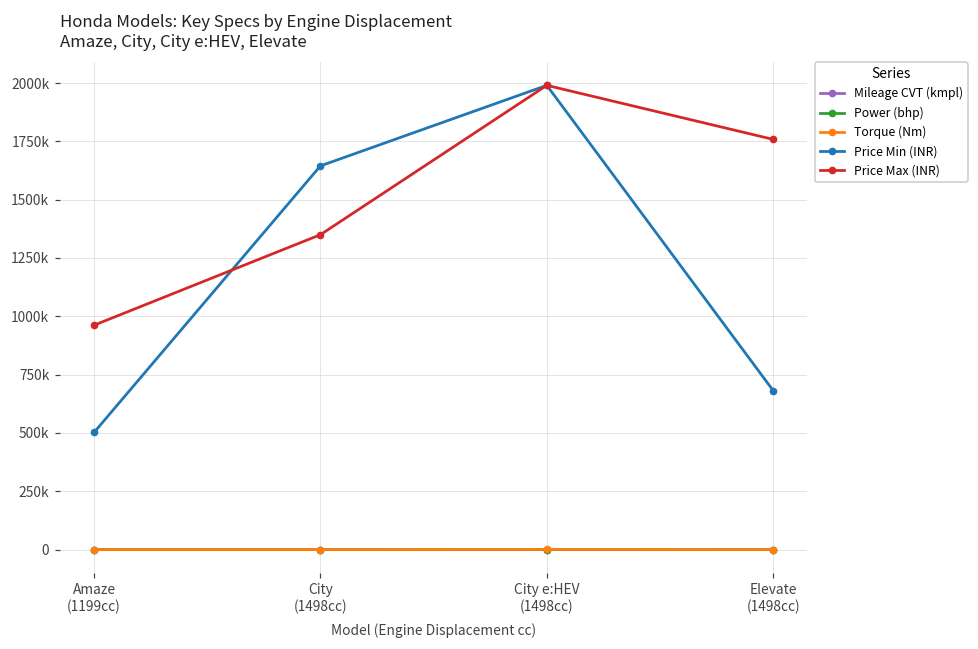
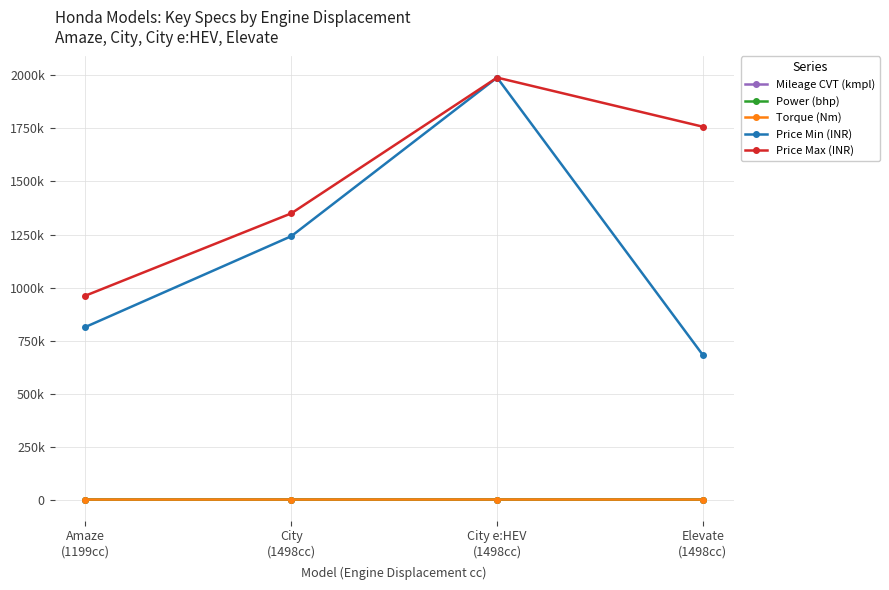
Price Min (INR), Amaze (1199cc): 500000 -> 810000
Price Min (INR), City (1498cc): 1640000 -> 1240000
